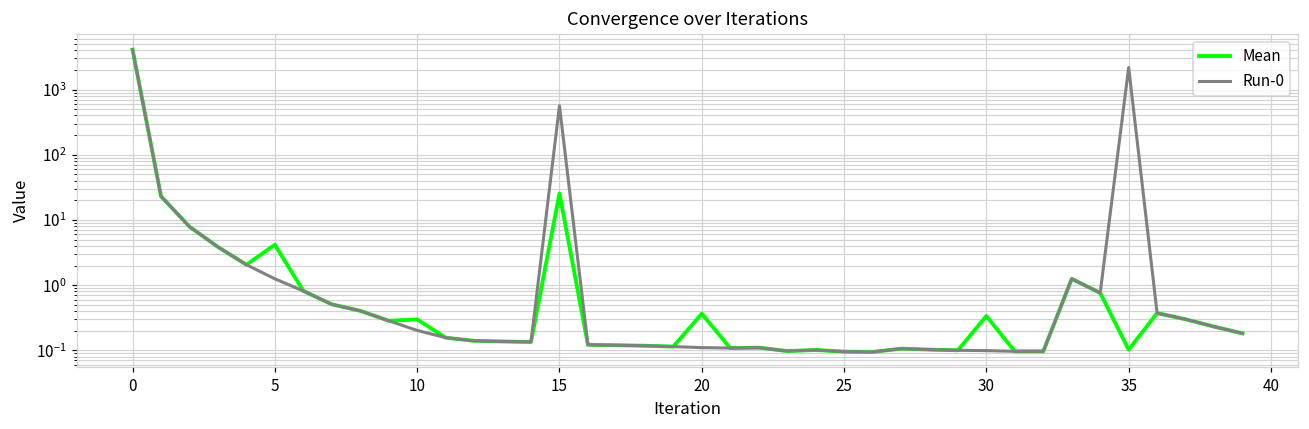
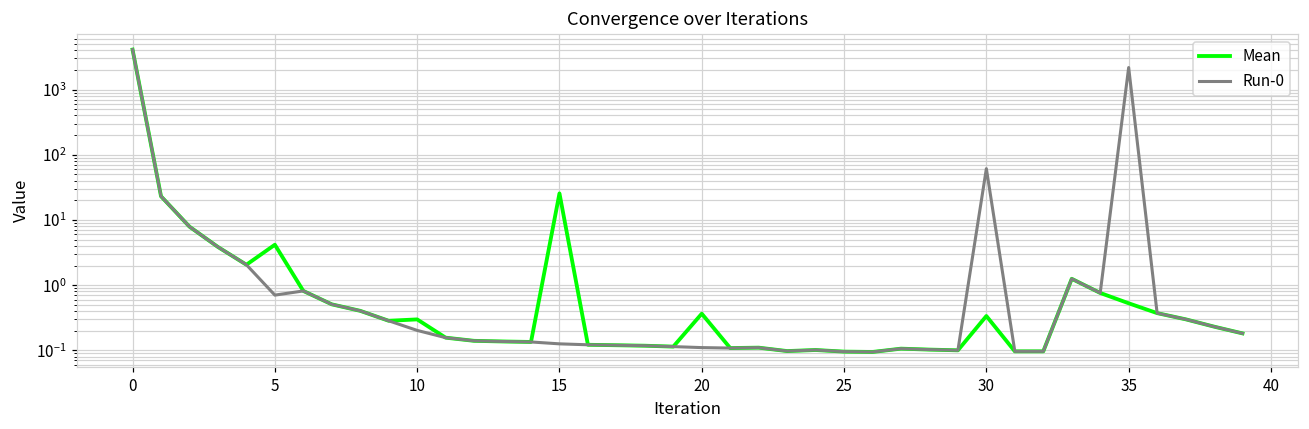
Run-0, 5: 1.3 -> 0.7
Run-0, 15: 600 -> 0.13
Run-0, 30: 0.10 -> 60
Mean, 35: 0.10 -> 0.5
